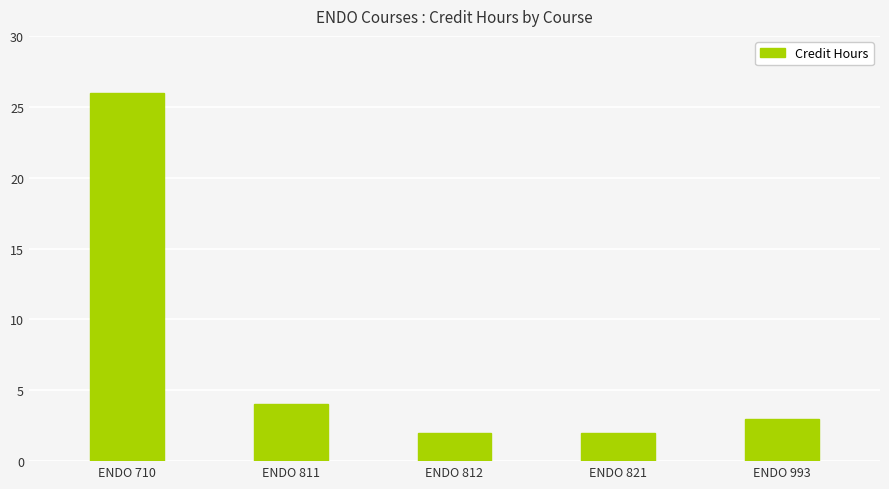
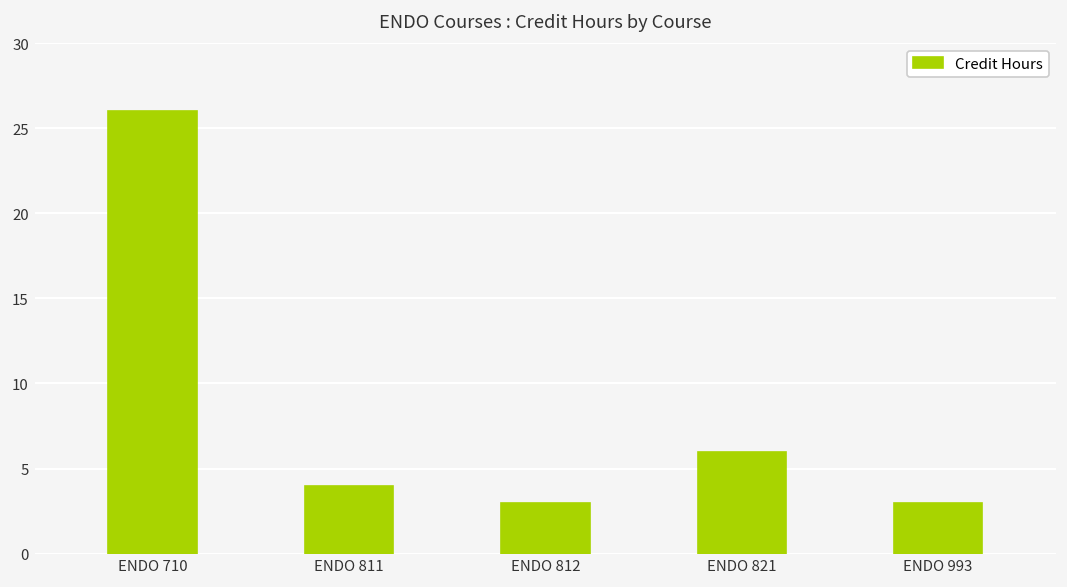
ENDO 812: 2 -> 3
ENDO 821: 2 -> 6
